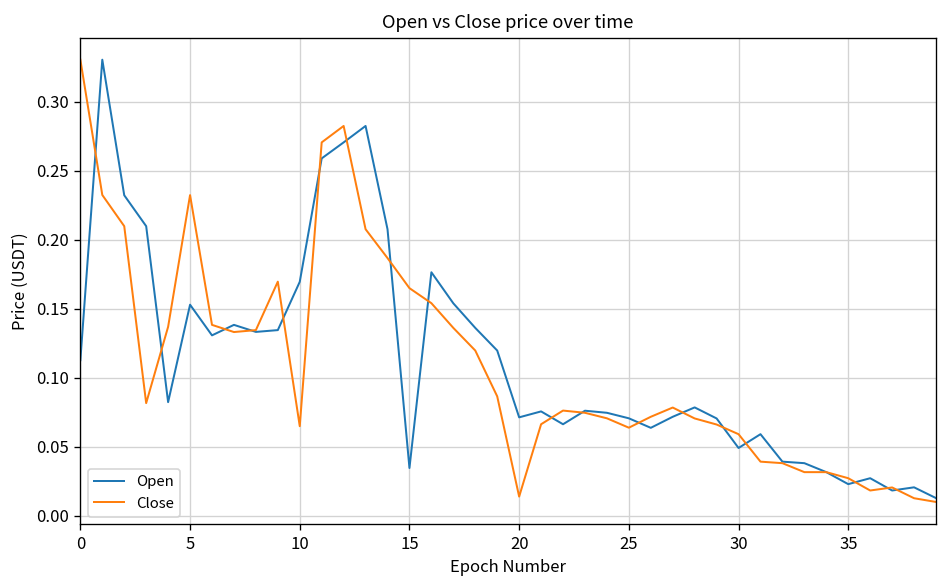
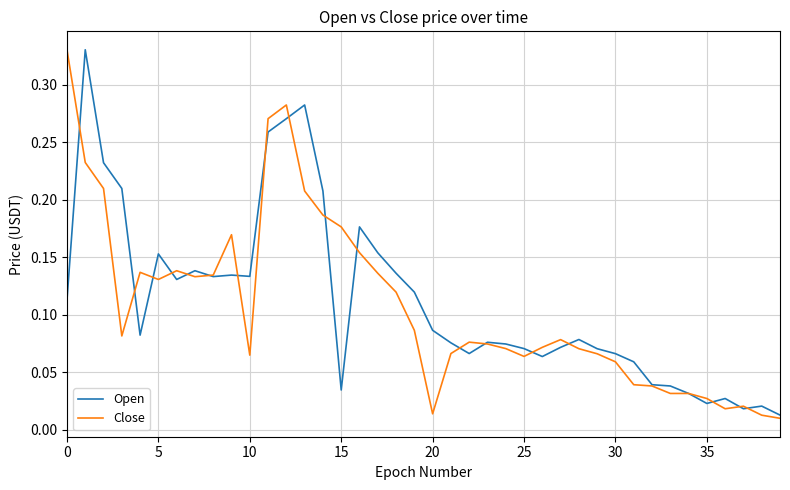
Close, 5: 0.232 -> 0.131
Open, 10: 0.170 -> 0.134
Close, 15: 0.165 -> 0.177
Open, 20: 0.071 -> 0.087
Open, 30: 0.049 -> 0.066
